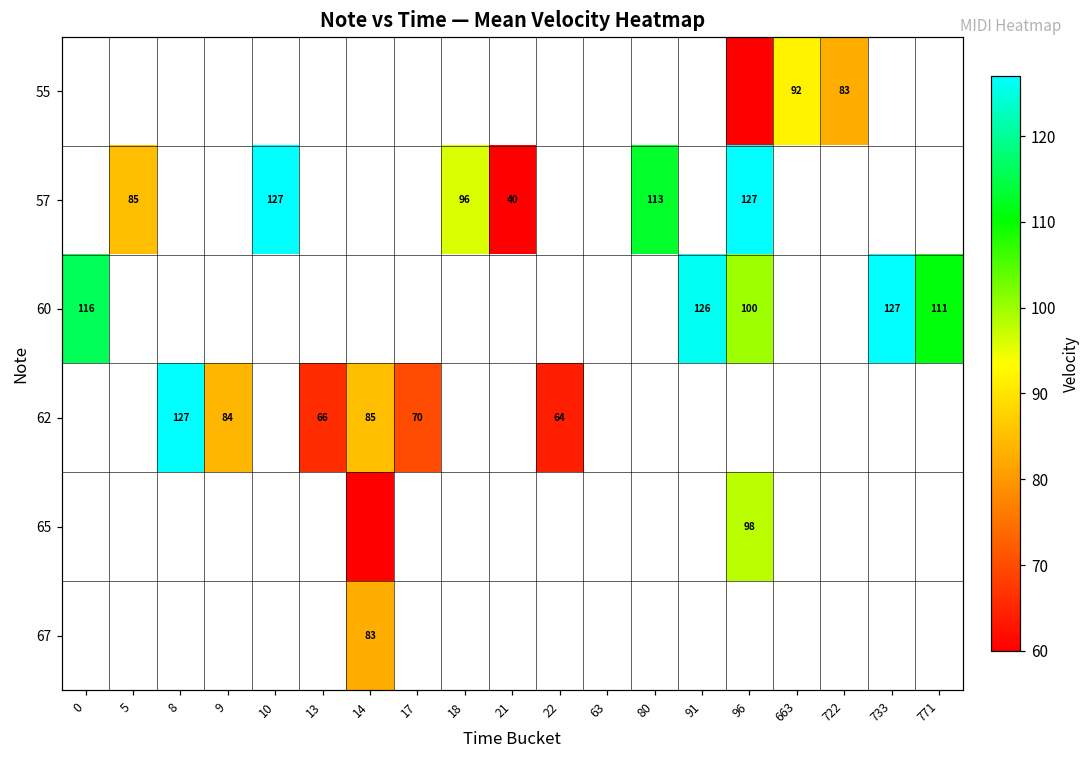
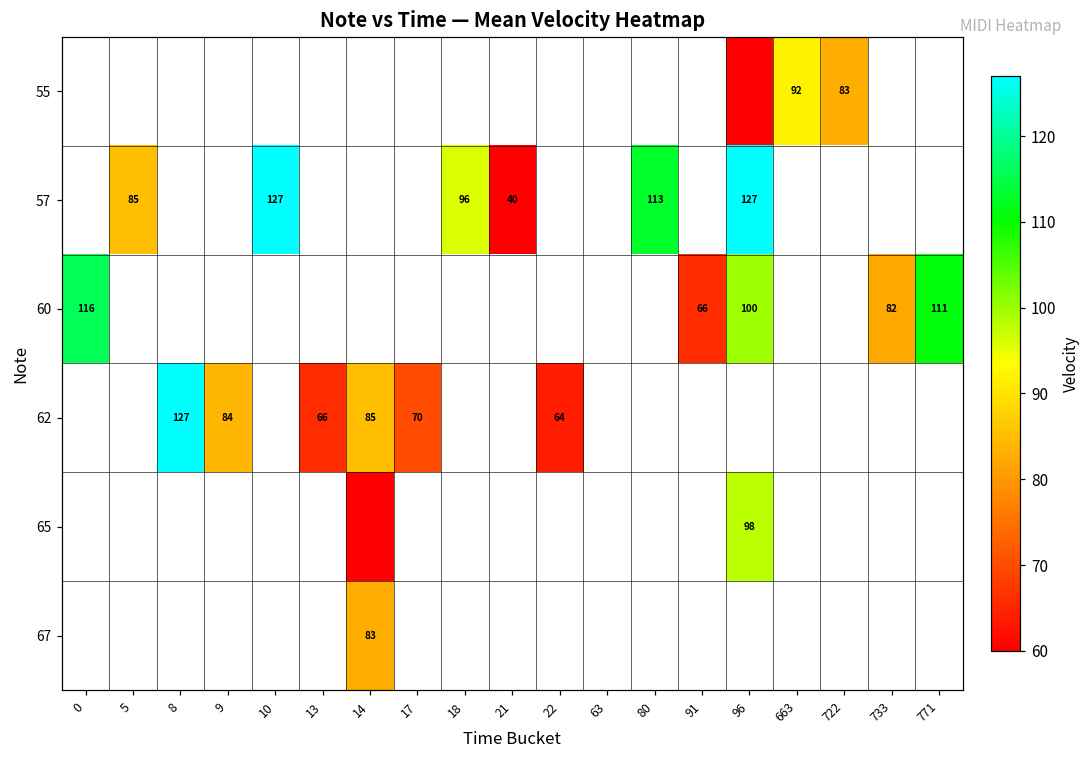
60, 91: 126 -> 66
60, 733: 127 -> 82
